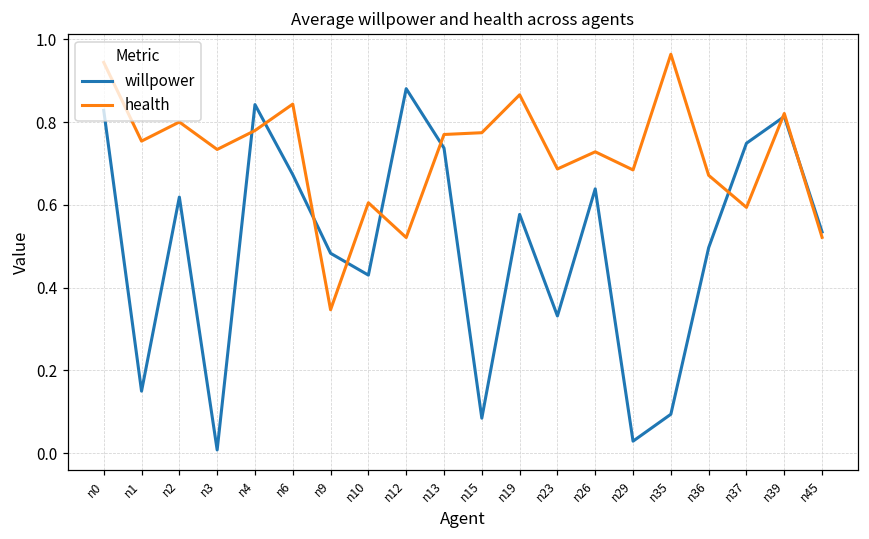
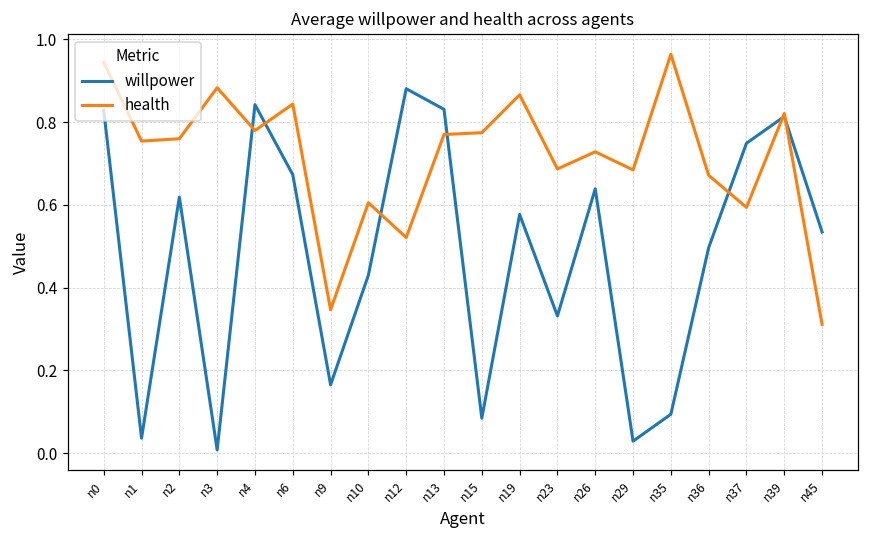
willpower, n1: 0.15 -> 0.04
health, n2: 0.80 -> 0.76
health, n3: 0.73 -> 0.88
willpower, n9: 0.48 -> 0.17
willpower, n13: 0.74 -> 0.83
health, n45: 0.52 -> 0.31
